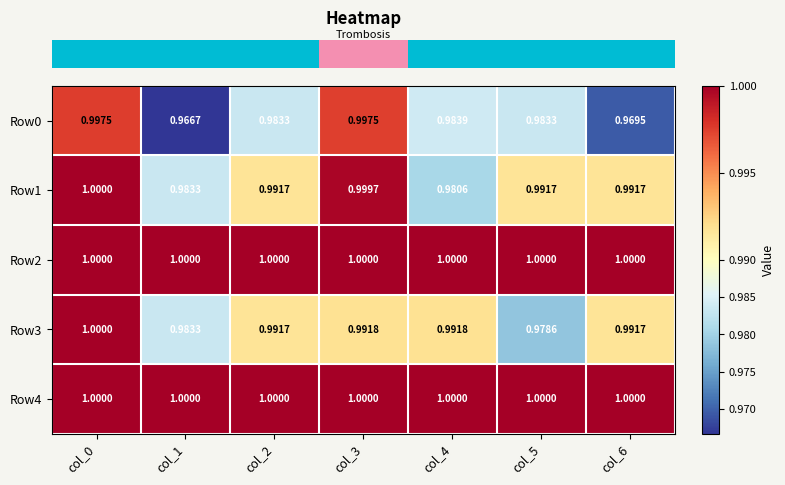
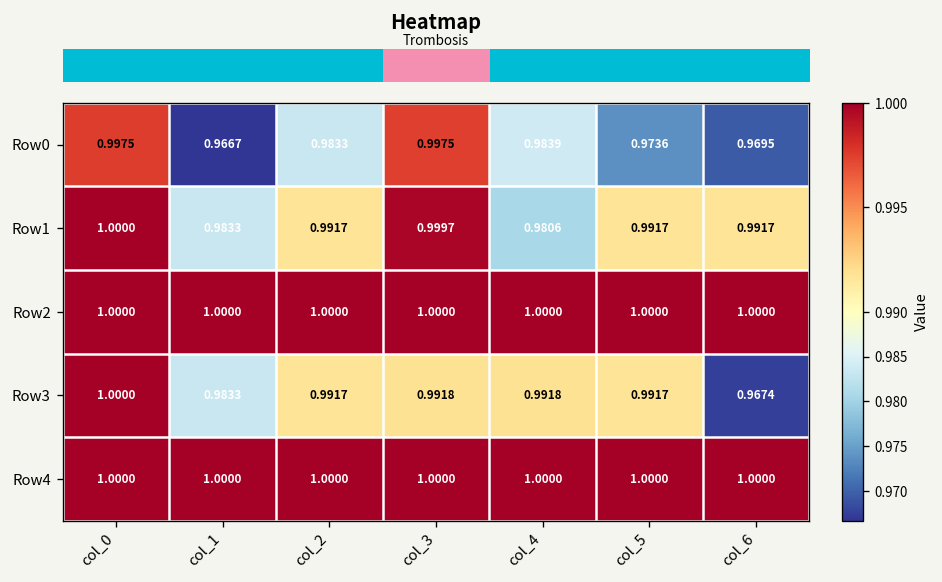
Row0, col_5: 0.9833 -> 0.9736
Row3, col_5: 0.9786 -> 0.9917
Row3, col_6: 0.9917 -> 0.9674
